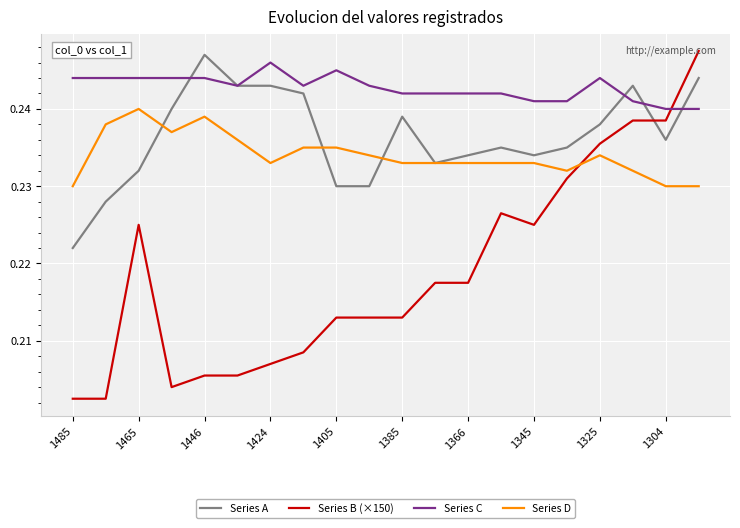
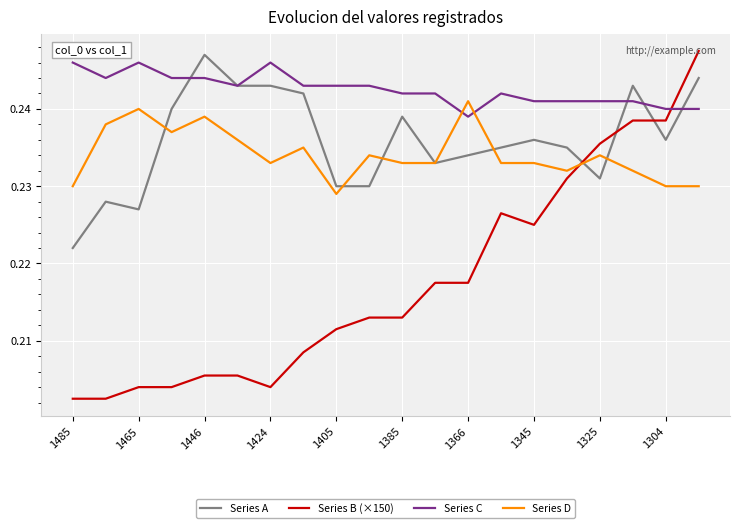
Series C, 1485: 0.244 -> 0.246
Series A, 1465: 0.232 -> 0.227
Series B (×150), 1465: 0.225 -> 0.204
Series C, 1465: 0.244 -> 0.246
Series B (×150), 1424: 0.207 -> 0.204
Series B (×150), 1405: 0.213 -> 0.212
Series C, 1405: 0.245 -> 0.243
Series D, 1405: 0.235 -> 0.229
Series C, 1366: 0.242 -> 0.239
Series D, 1366: 0.233 -> 0.241
Series A, 1345: 0.234 -> 0.236
Series A, 1325: 0.238 -> 0.231
Series C, 1325: 0.244 -> 0.241
